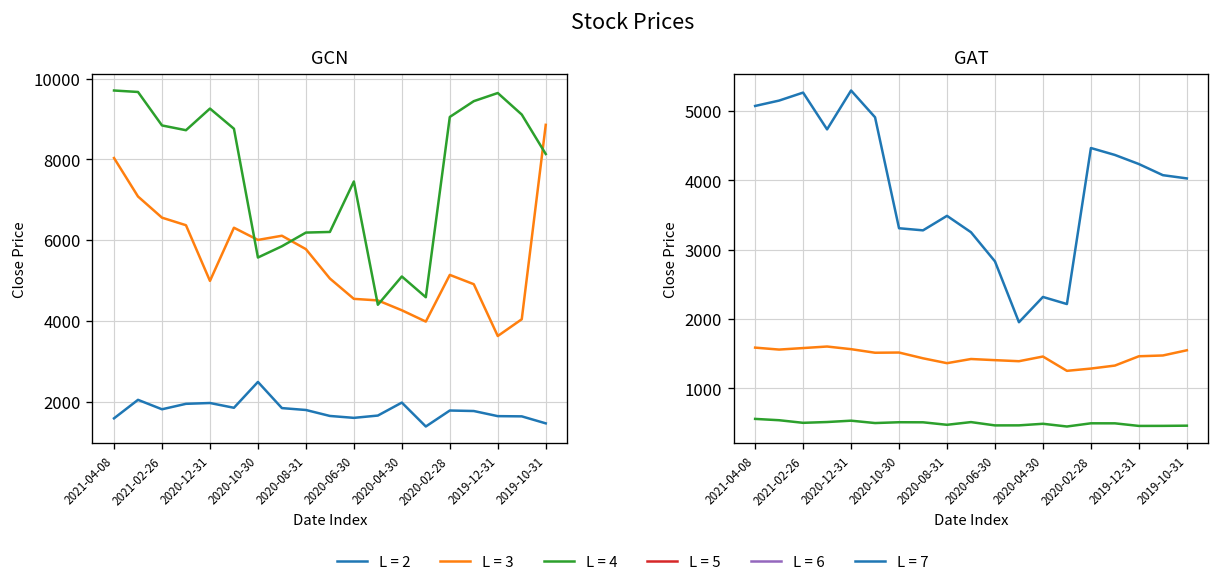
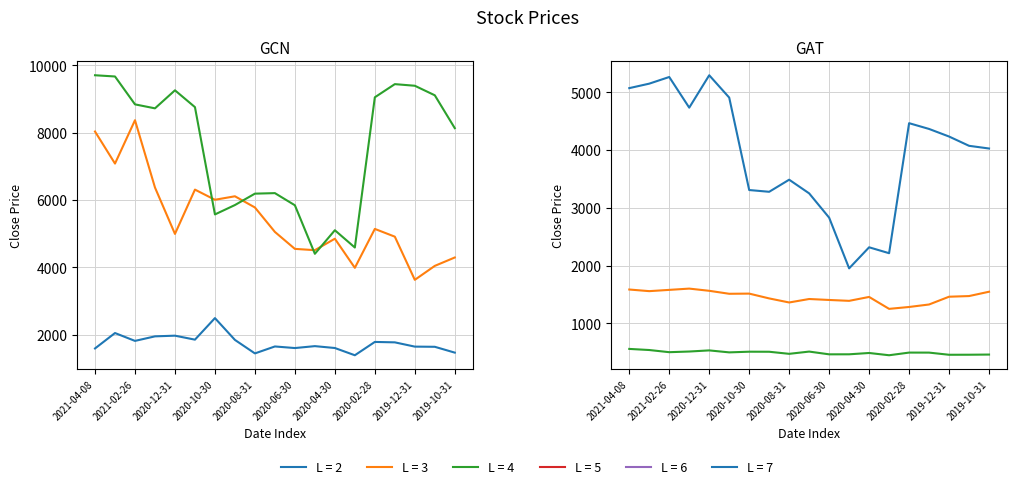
GCN, L = 3, 2021-02-26: 6600 -> 8400
GCN, L = 2, 2020-08-31: 1800 -> 1400
GCN, L = 4, 2020-06-30: 7500 -> 5800
GCN, L = 2, 2020-04-30: 2000 -> 1600
GCN, L = 3, 2020-04-30: 4300 -> 4900
GCN, L = 4, 2019-12-31: 9600 -> 9400
GCN, L = 3, 2019-10-31: 8900 -> 4300
